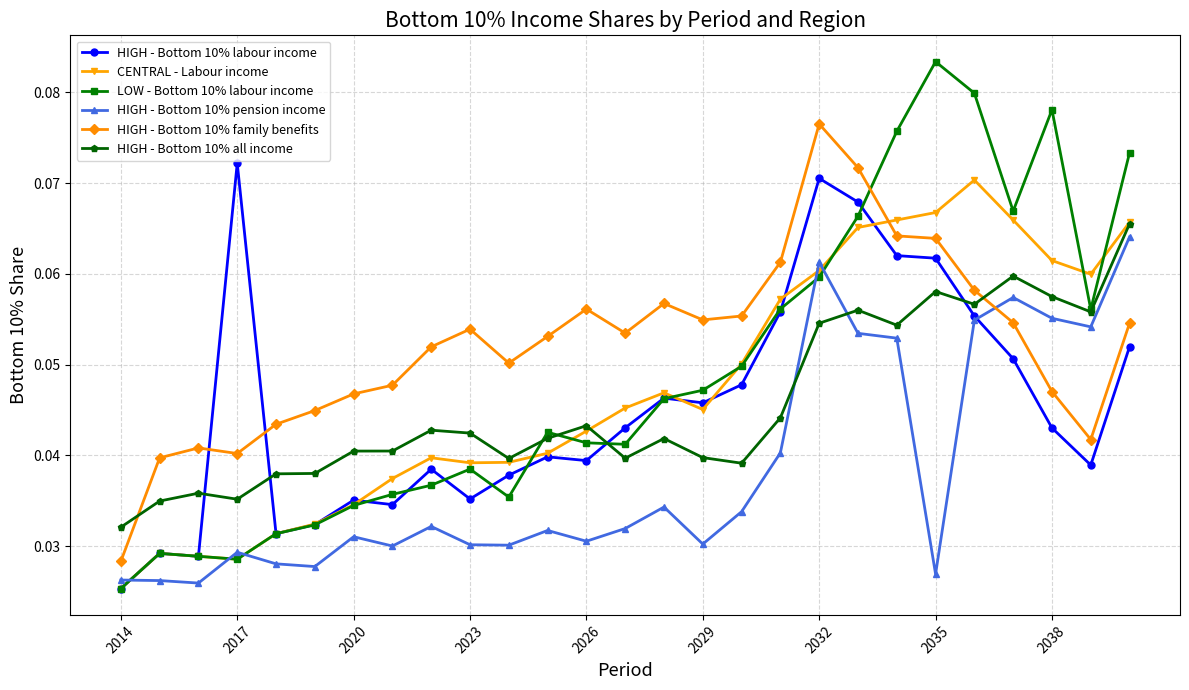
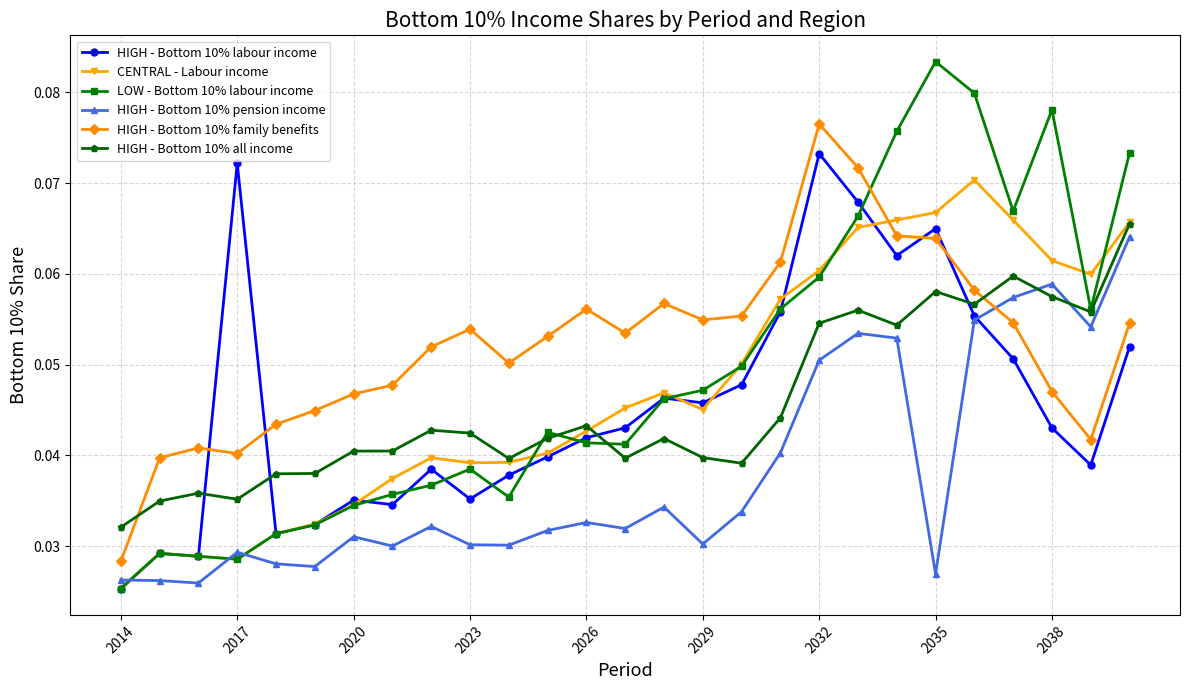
HIGH - Bottom 10% labour income, 2026: 0.039 -> 0.042
HIGH - Bottom 10% pension income, 2026: 0.031 -> 0.033
HIGH - Bottom 10% labour income, 2032: 0.071 -> 0.073
HIGH - Bottom 10% pension income, 2032: 0.061 -> 0.050
HIGH - Bottom 10% labour income, 2035: 0.062 -> 0.065
HIGH - Bottom 10% pension income, 2038: 0.055 -> 0.059
